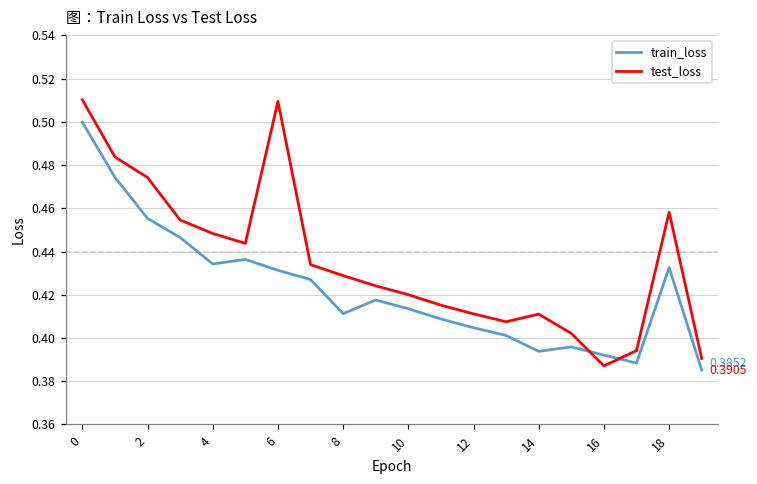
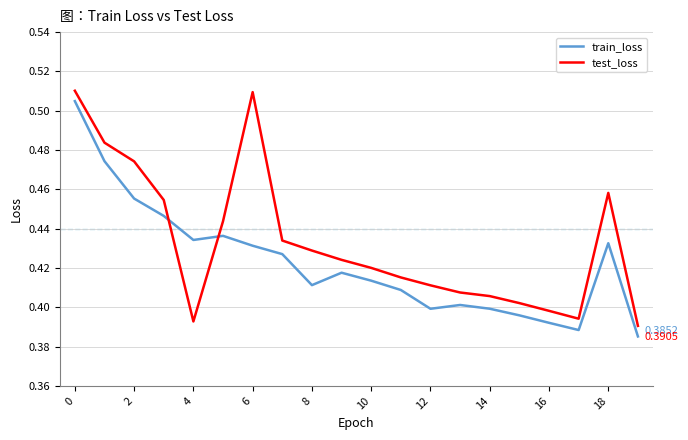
train_loss, 0: 0.500 -> 0.505
test_loss, 4: 0.448 -> 0.393
train_loss, 12: 0.405 -> 0.399
train_loss, 14: 0.394 -> 0.399
test_loss, 14: 0.411 -> 0.406
test_loss, 16: 0.387 -> 0.398
